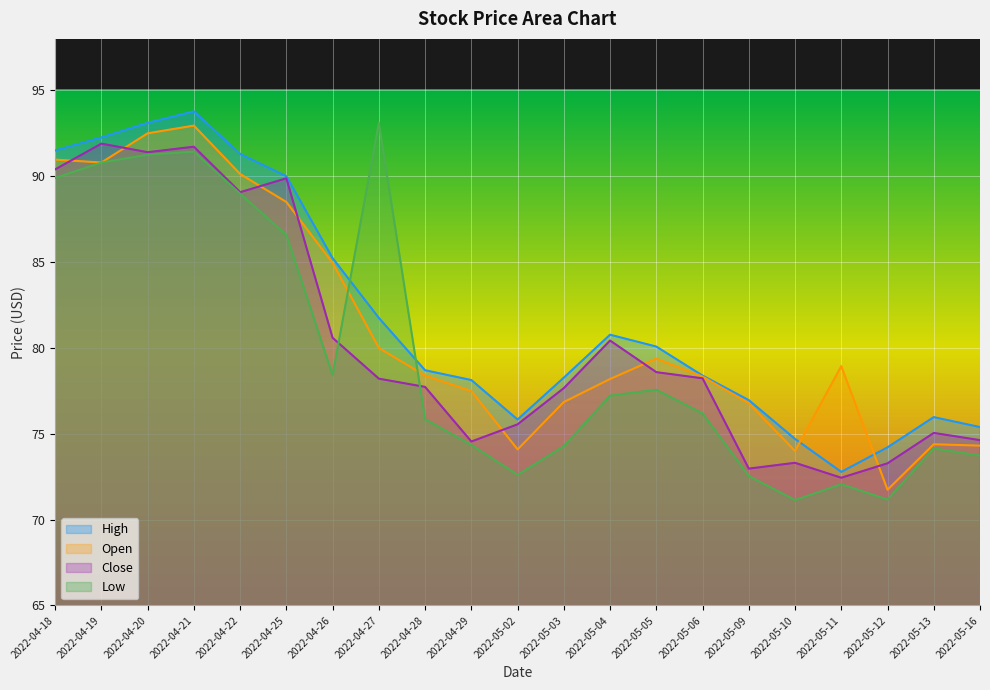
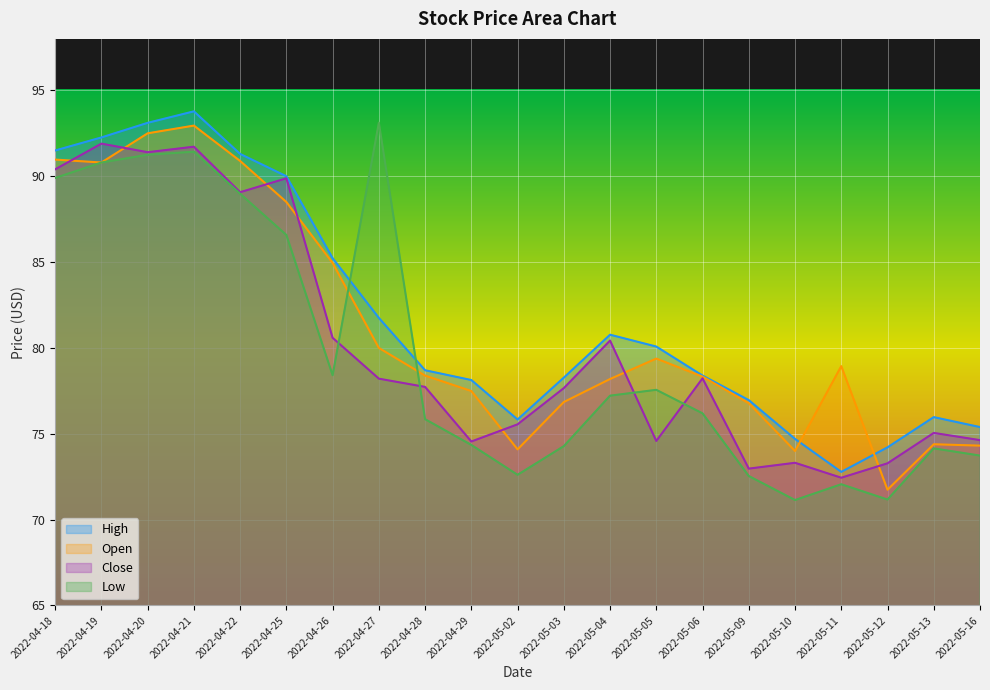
Open, 2022-04-22: 90.1 -> 90.9
Close, 2022-05-05: 78.6 -> 74.6
